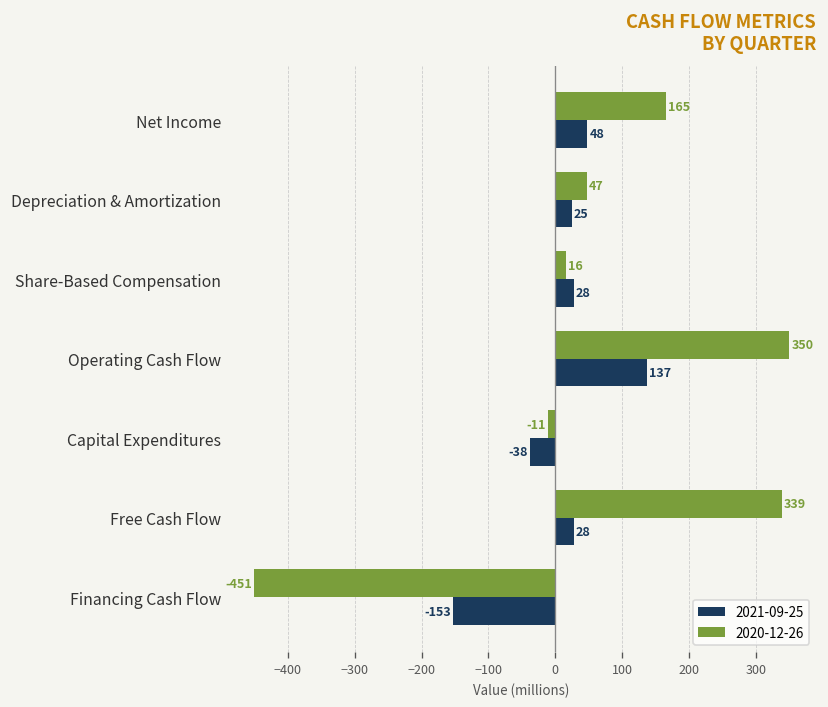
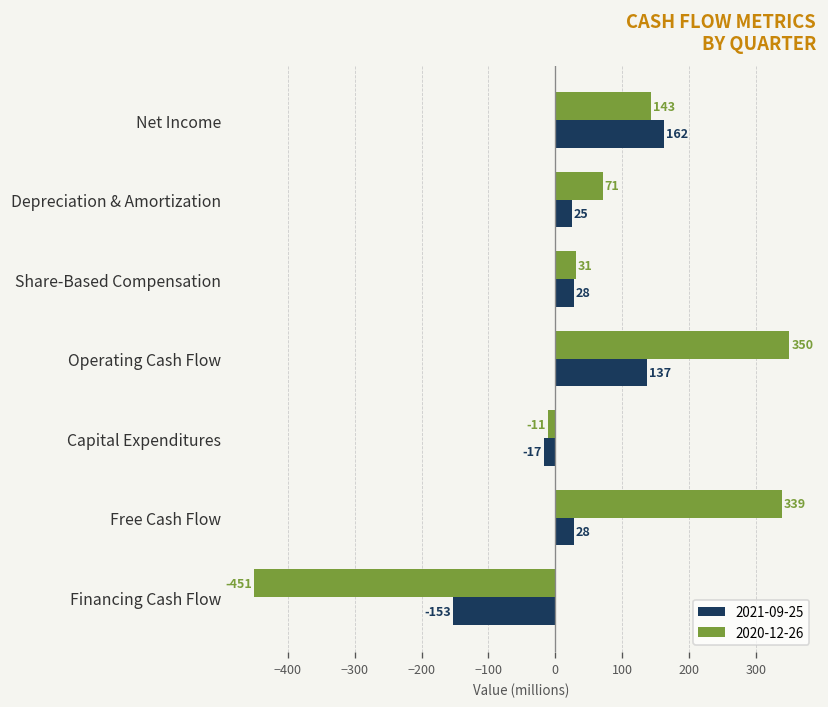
2020-12-26, Net Income: 165 -> 143
2021-09-25, Net Income: 48 -> 162
2020-12-26, Depreciation & Amortization: 47 -> 71
2020-12-26, Share-Based Compensation: 16 -> 31
2021-09-25, Capital Expenditures: -38 -> -17
